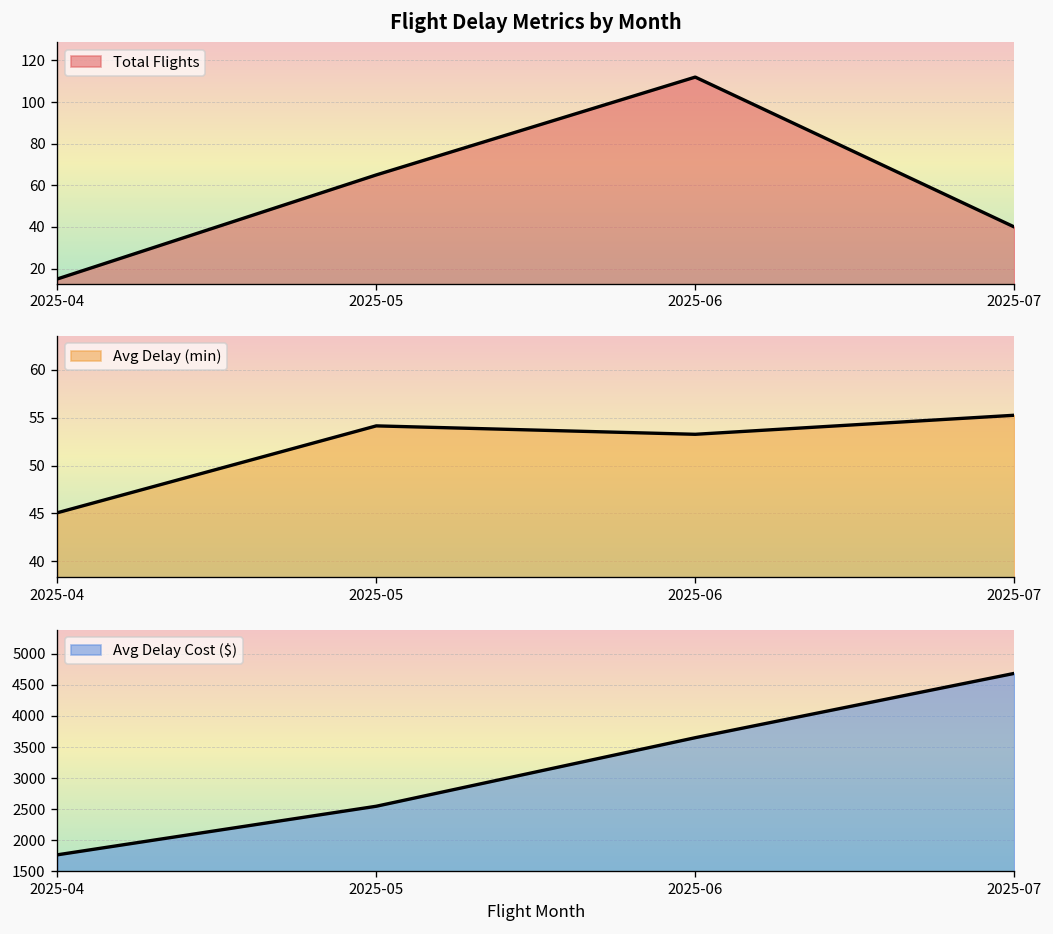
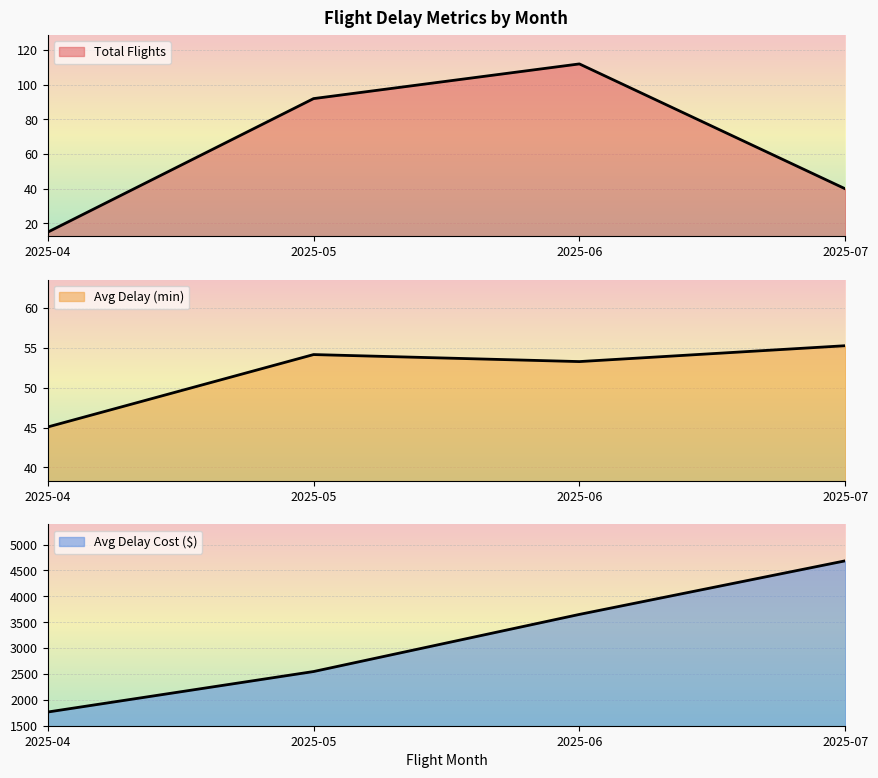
Flight Delay Metrics by Month, 2025-05: 65 -> 92
